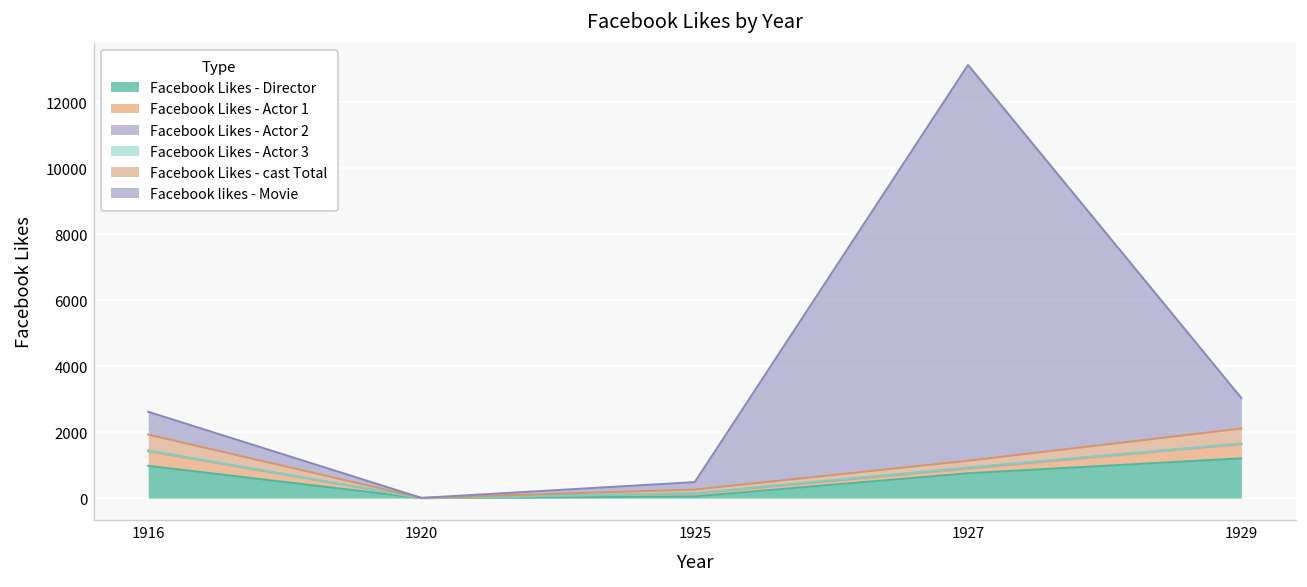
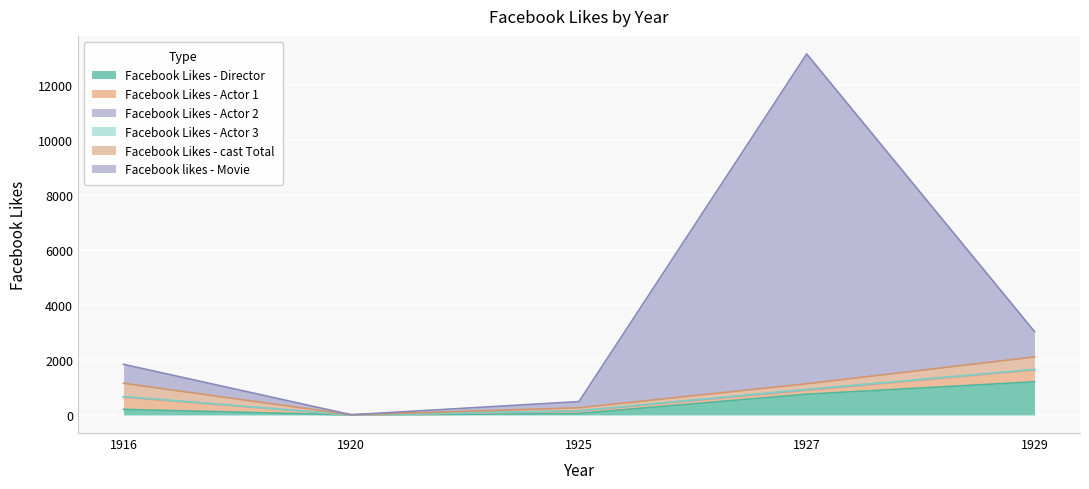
Facebook Likes - Director, 1916: 1000 -> 200
